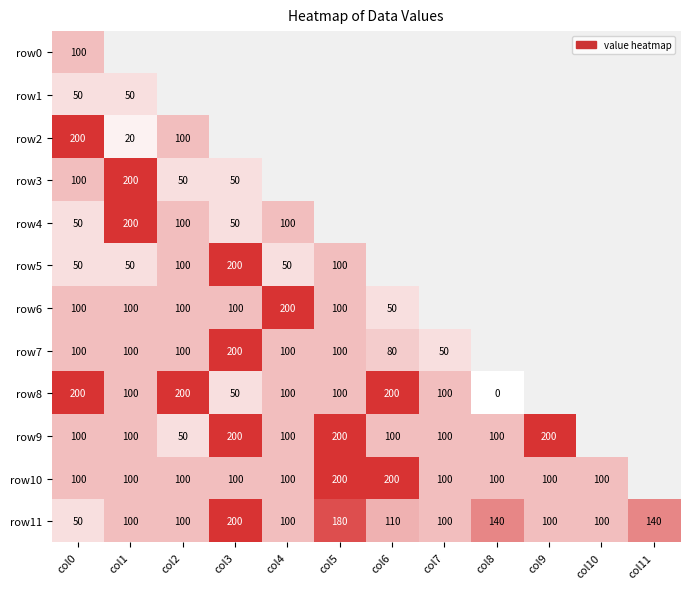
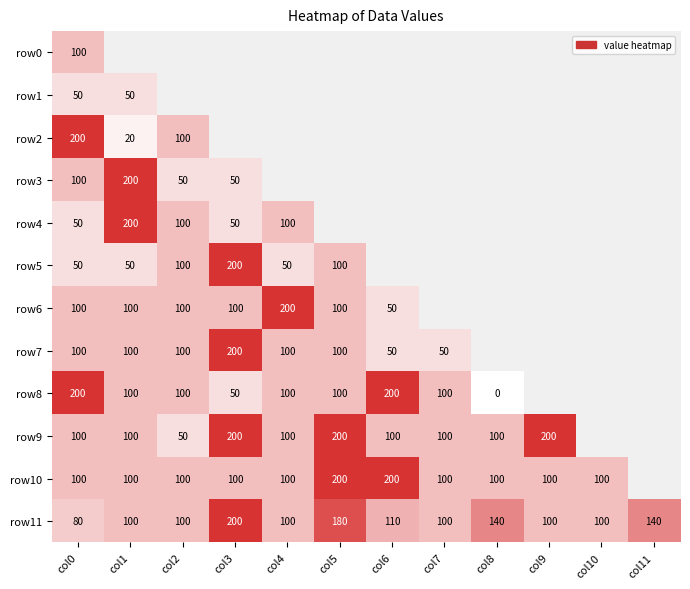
row7, col6: 80 -> 50
row8, col2: 200 -> 100
row11, col0: 50 -> 80
